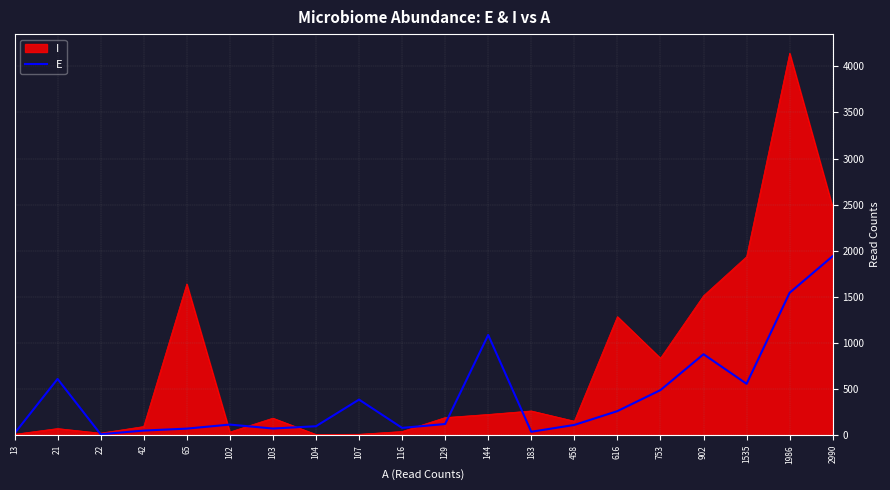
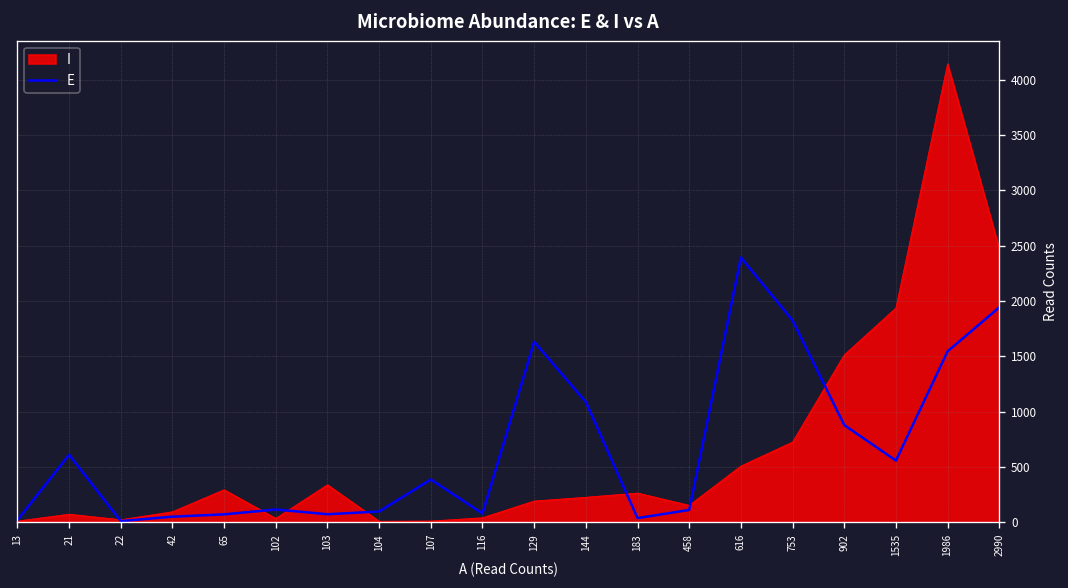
I, 65: 1600 -> 300
I, 103: 200 -> 300
E, 129: 100 -> 1600
I, 616: 1300 -> 500
E, 616: 300 -> 2400
I, 753: 800 -> 700
E, 753: 500 -> 1800
